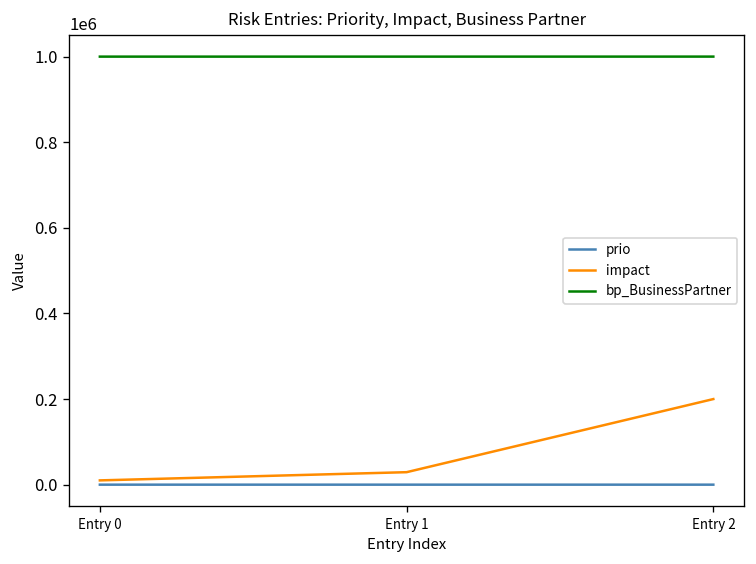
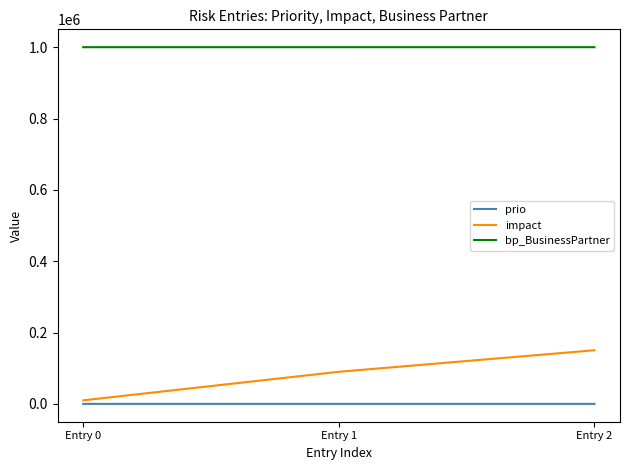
impact, Entry 1: 30000 -> 90000
impact, Entry 2: 200000 -> 150000
